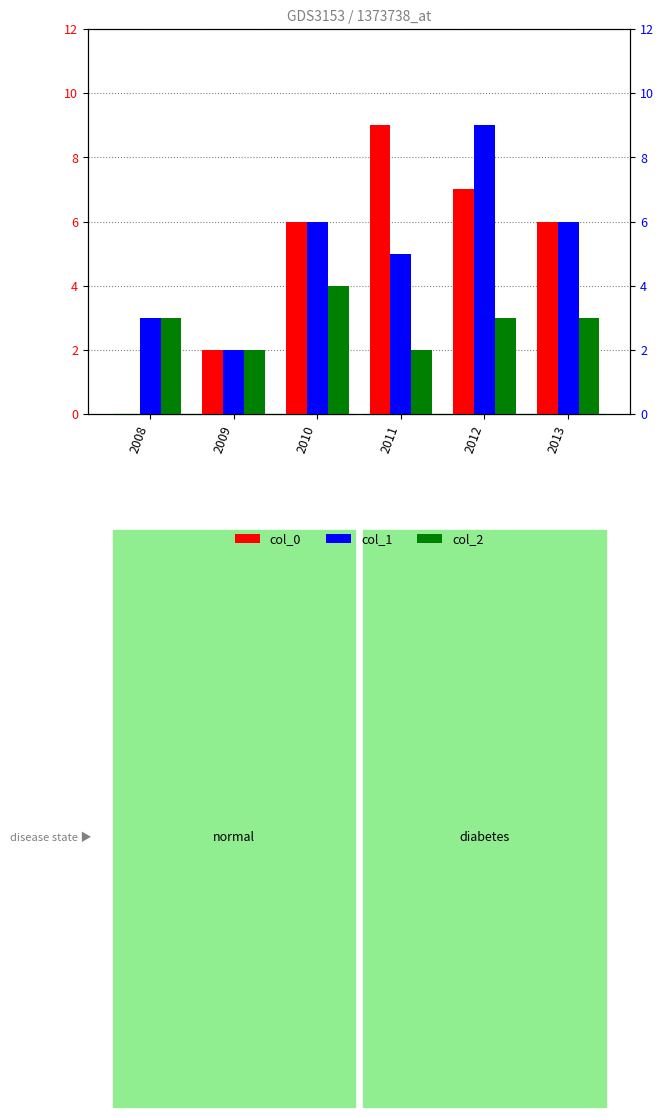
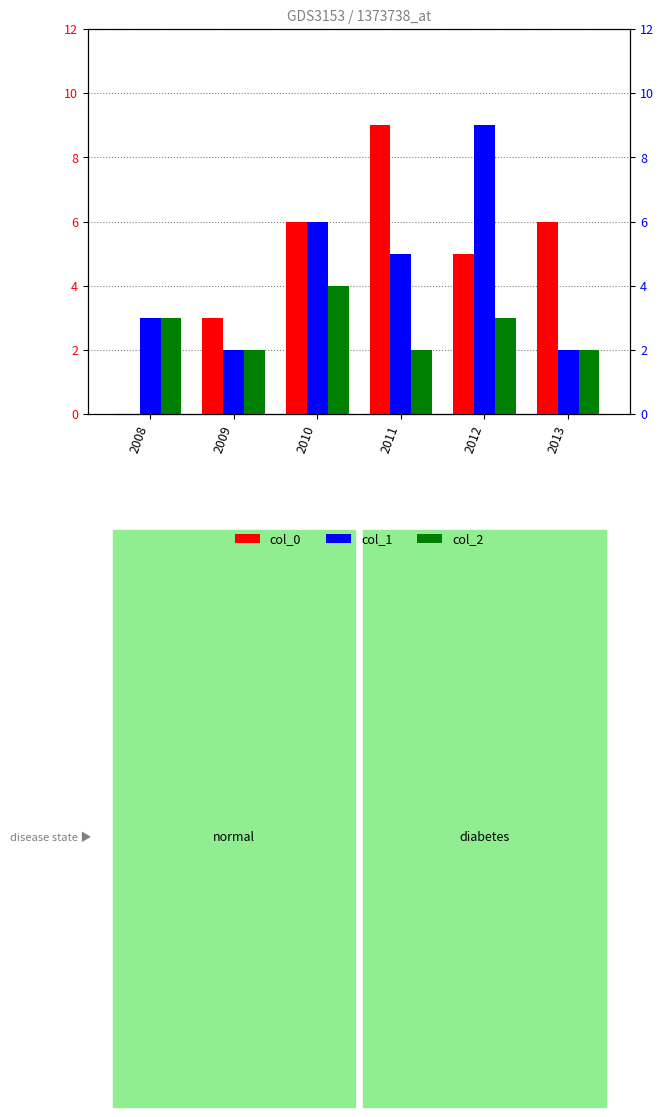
col_0, 2009: 2 -> 3
col_0, 2012: 7 -> 5
col_1, 2013: 6 -> 2
col_2, 2013: 3 -> 2
